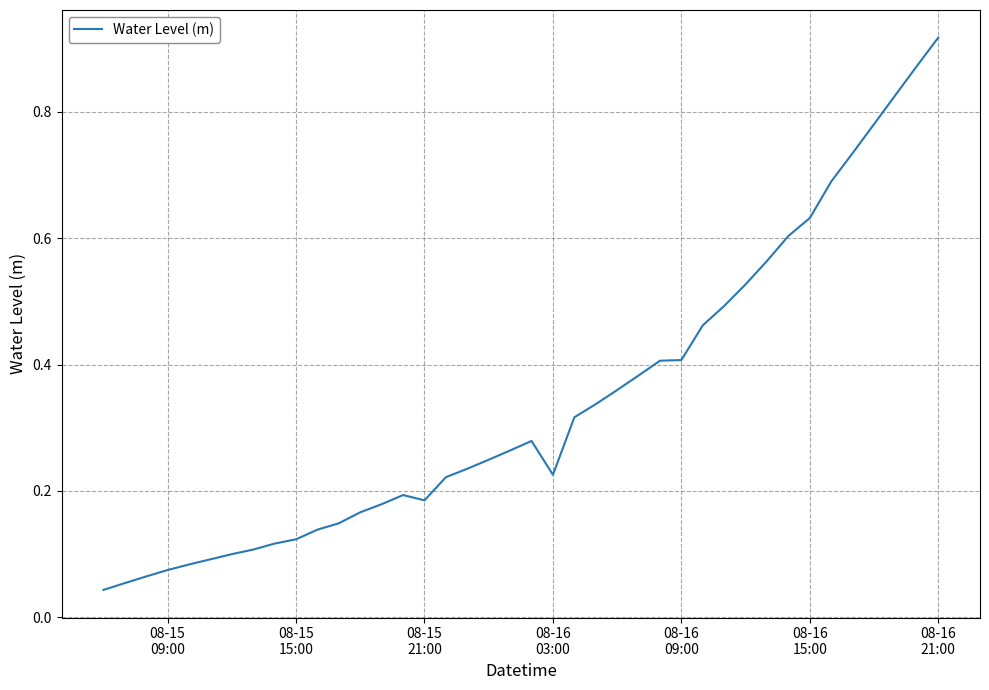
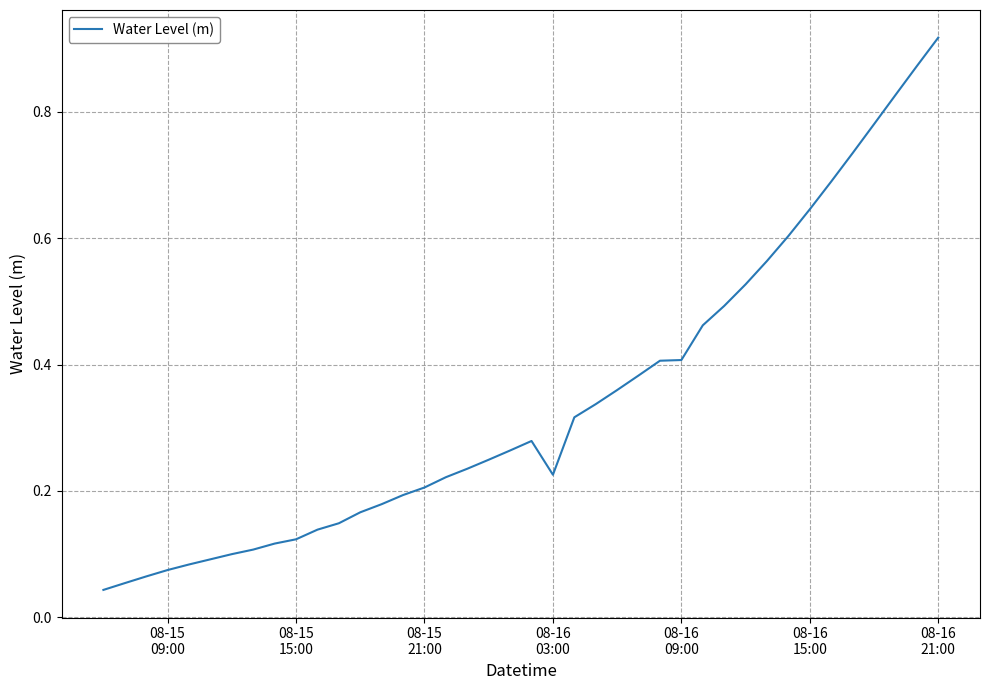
08-15 21:00: 0.19 -> 0.21
08-16 15:00: 0.63 -> 0.65
